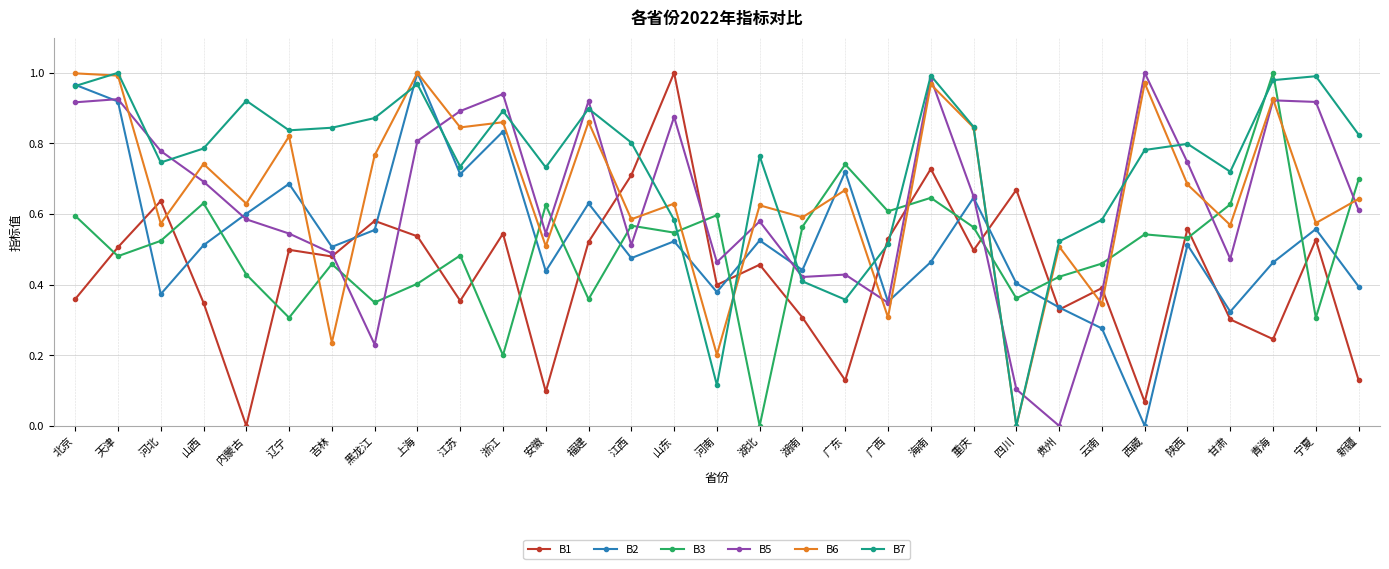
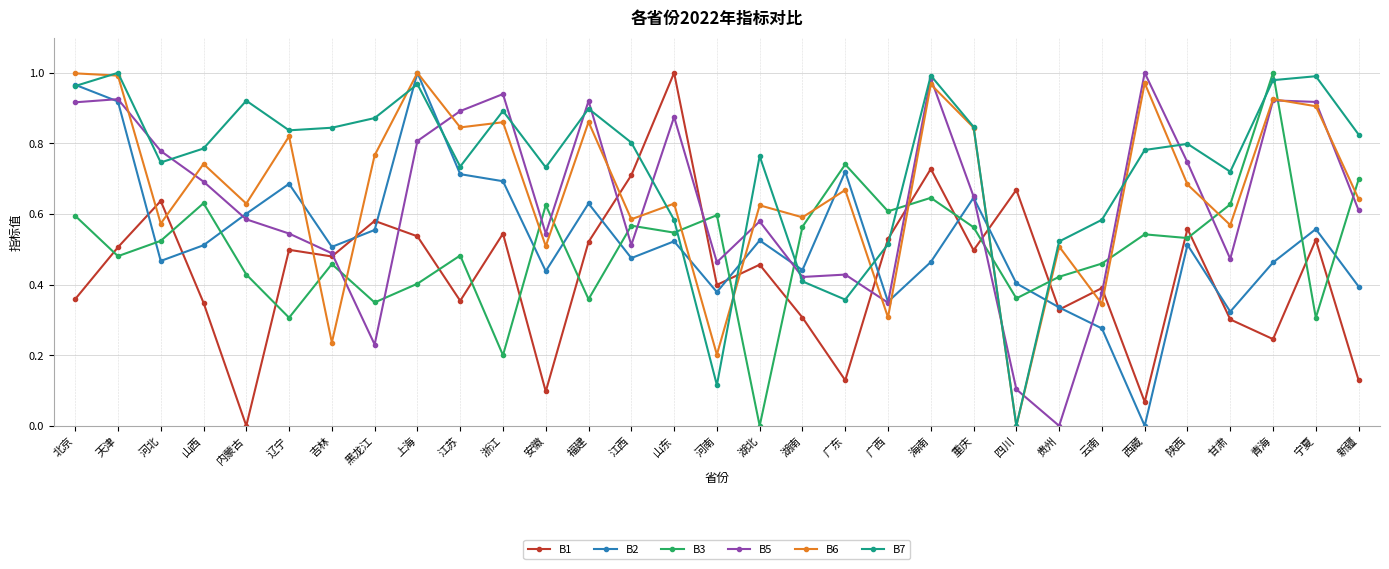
B2, 河北: 0.37 -> 0.47
B2, 浙江: 0.83 -> 0.69
B6, 宁夏: 0.57 -> 0.91
